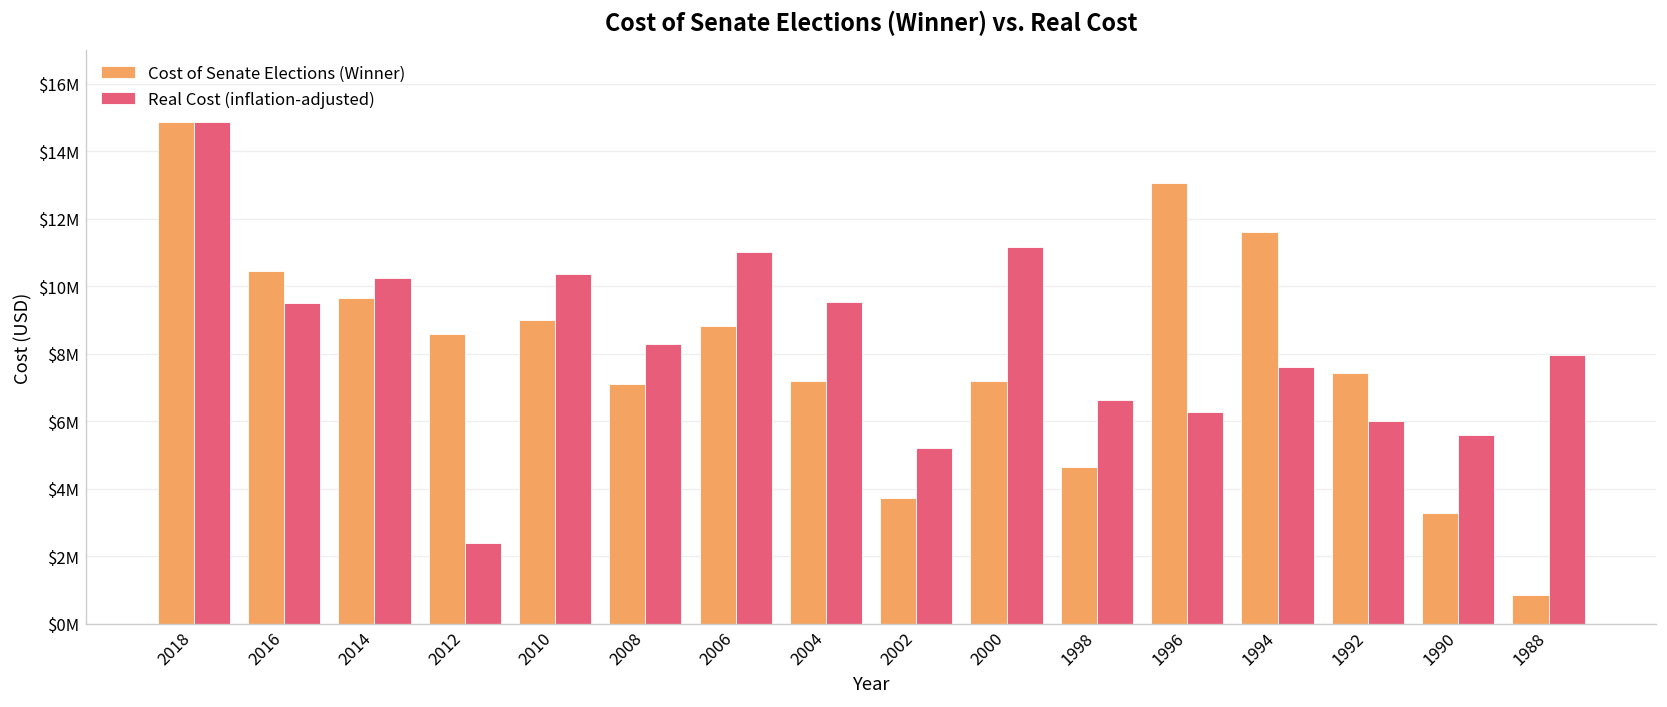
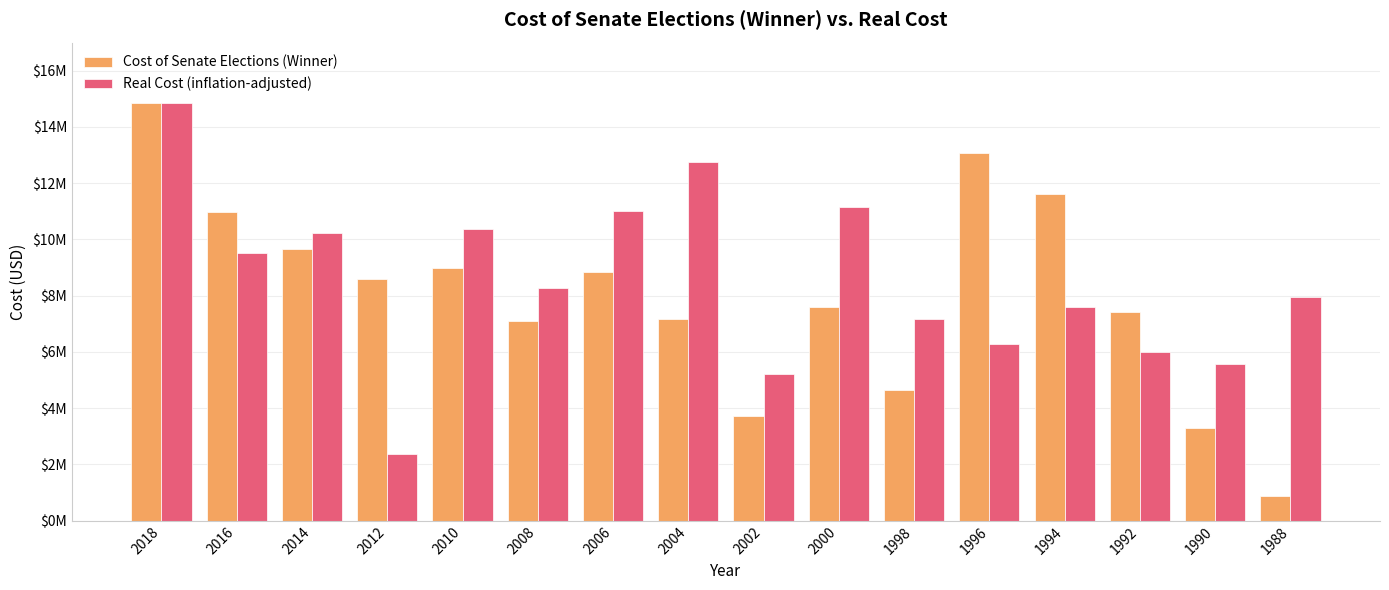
Cost of Senate Elections (Winner), 2016: $10500000 -> $11000000
Real Cost (inflation-adjusted), 2004: $9500000 -> $12800000
Cost of Senate Elections (Winner), 2000: $7200000 -> $7600000
Real Cost (inflation-adjusted), 1998: $6600000 -> $7200000
